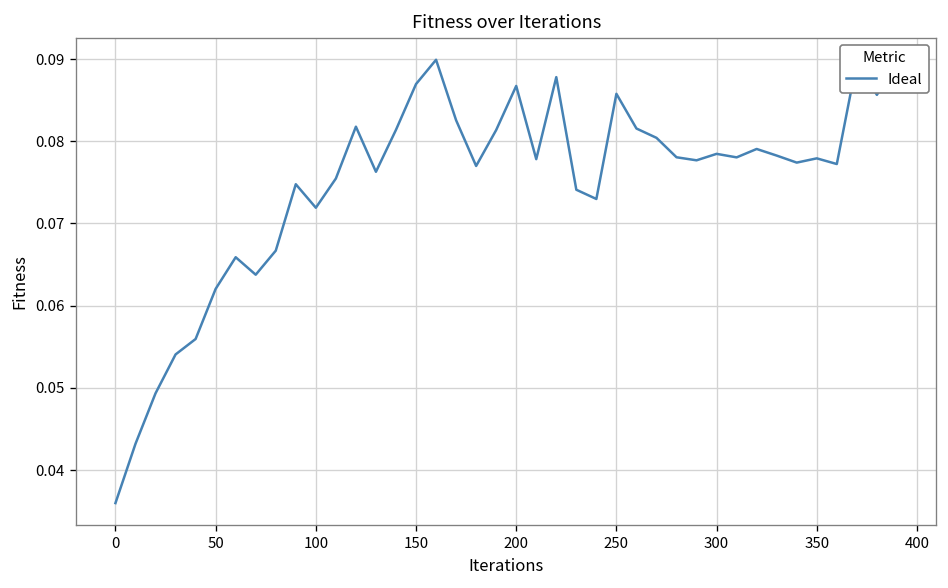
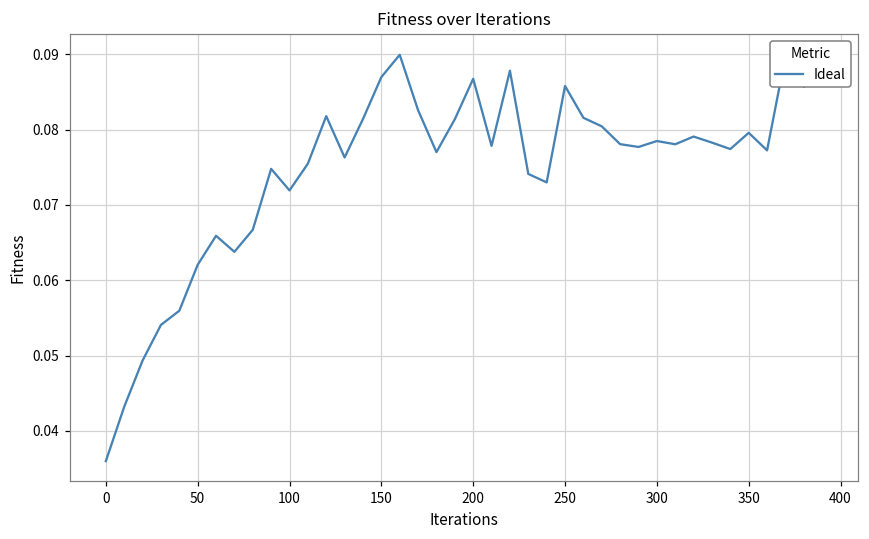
350: 0.078 -> 0.080
